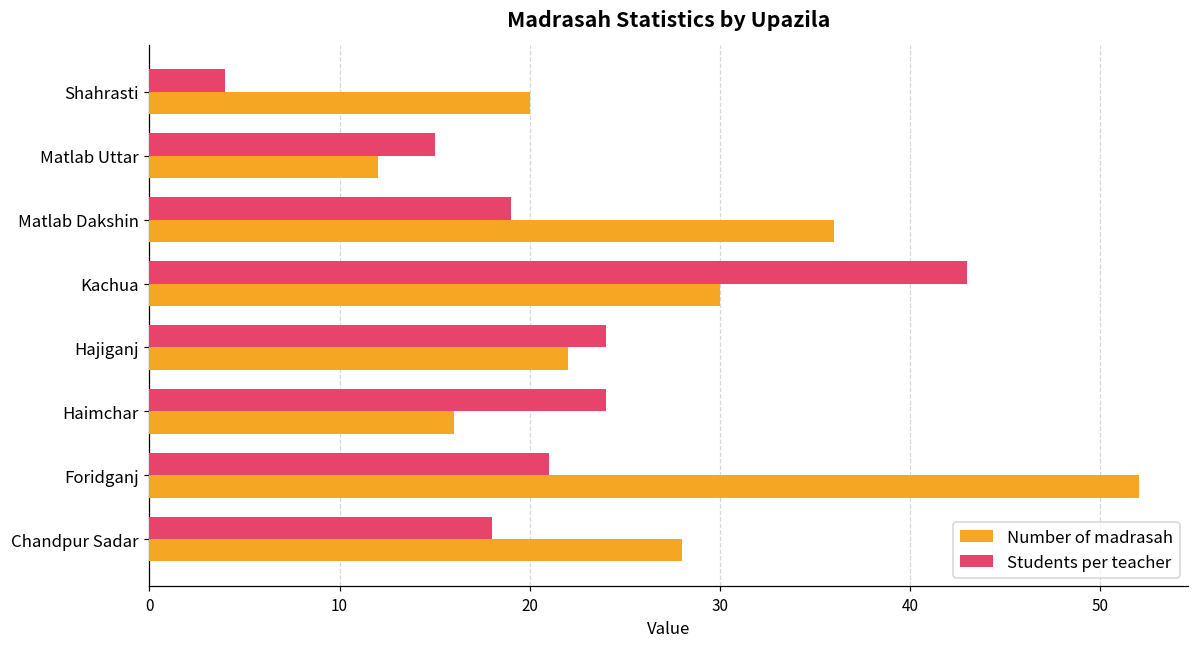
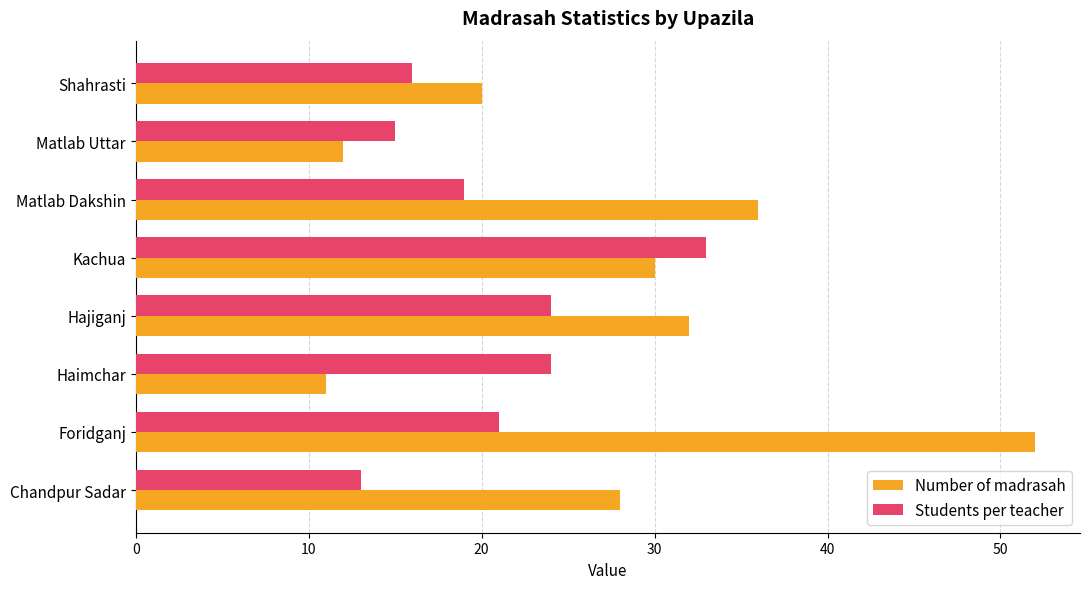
Students per teacher, Shahrasti: 4 -> 16
Students per teacher, Kachua: 43 -> 33
Number of madrasah, Hajiganj: 22 -> 32
Number of madrasah, Haimchar: 16 -> 11
Students per teacher, Chandpur Sadar: 18 -> 13
